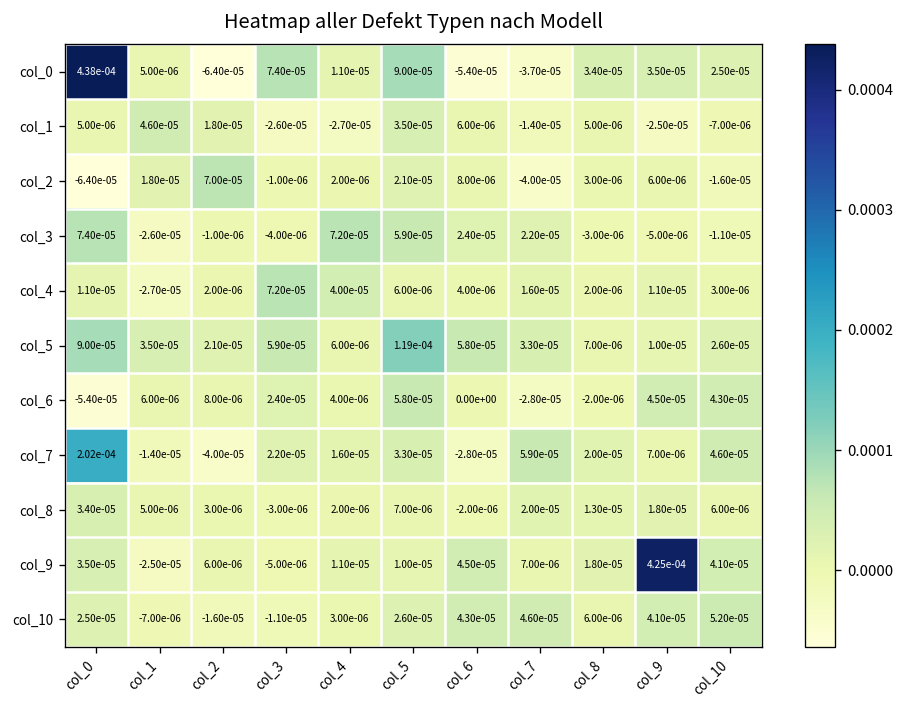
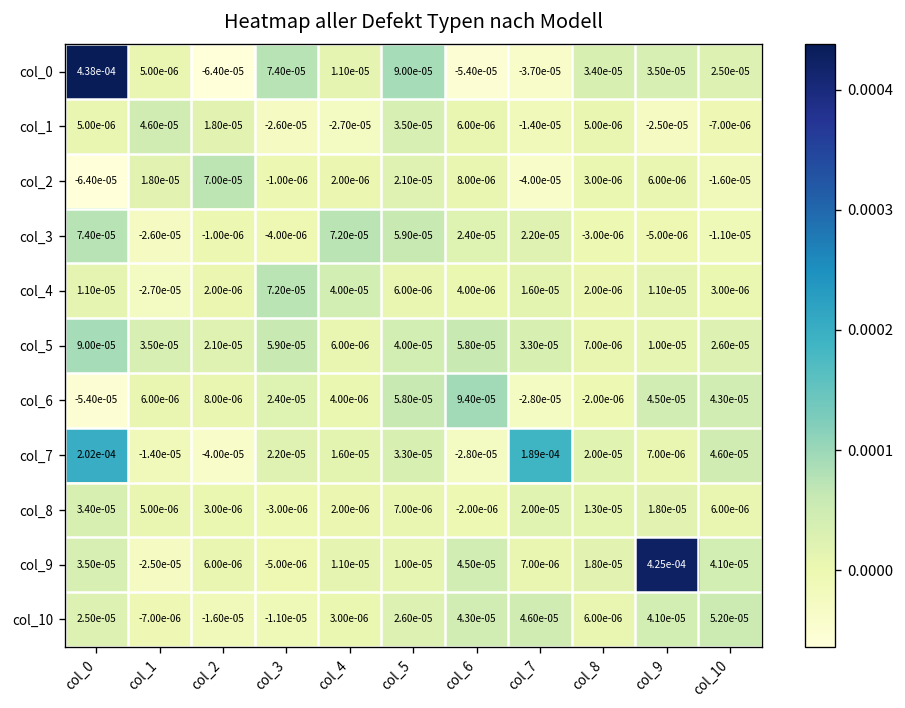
col_5, col_5: 1.19e-04 -> 4.00e-05
col_6, col_6: 0.00e+00 -> 9.40e-05
col_7, col_7: 5.90e-05 -> 1.89e-04
